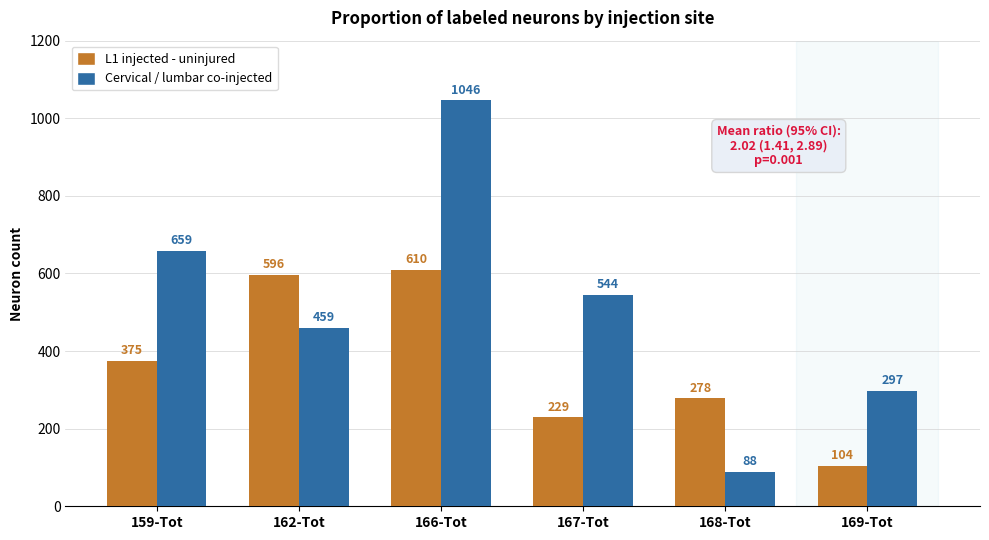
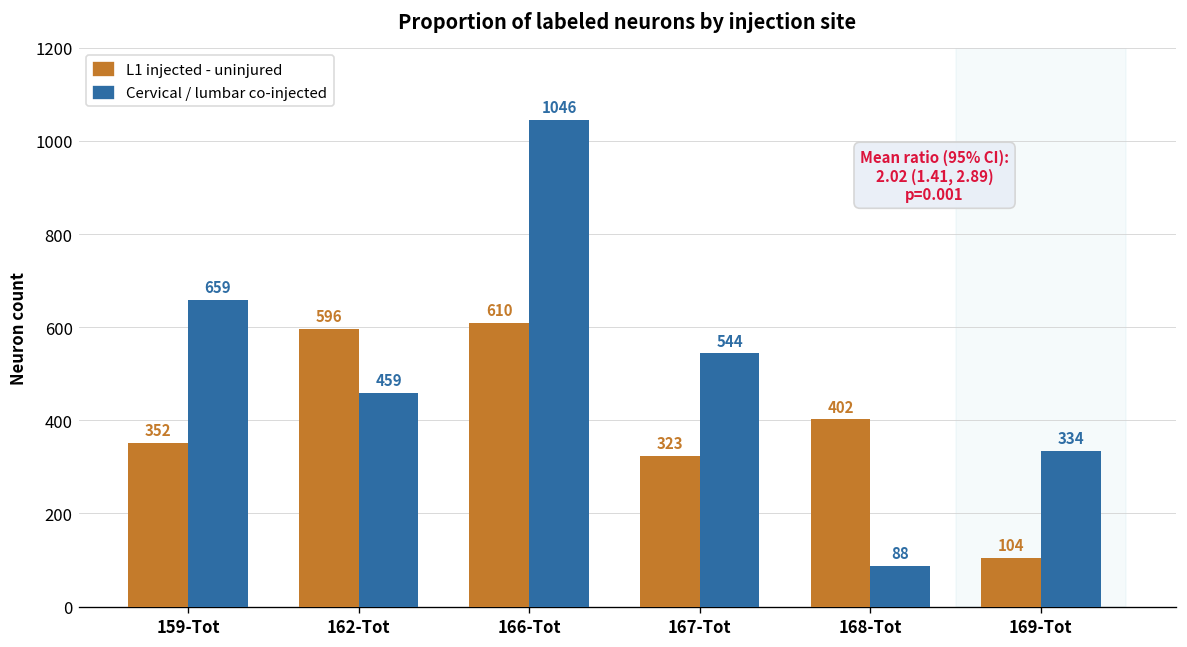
L1 injected - uninjured, 159-Tot: 375 -> 352
L1 injected - uninjured, 167-Tot: 229 -> 323
L1 injected - uninjured, 168-Tot: 278 -> 402
Cervical / lumbar co-injected, 169-Tot: 297 -> 334
